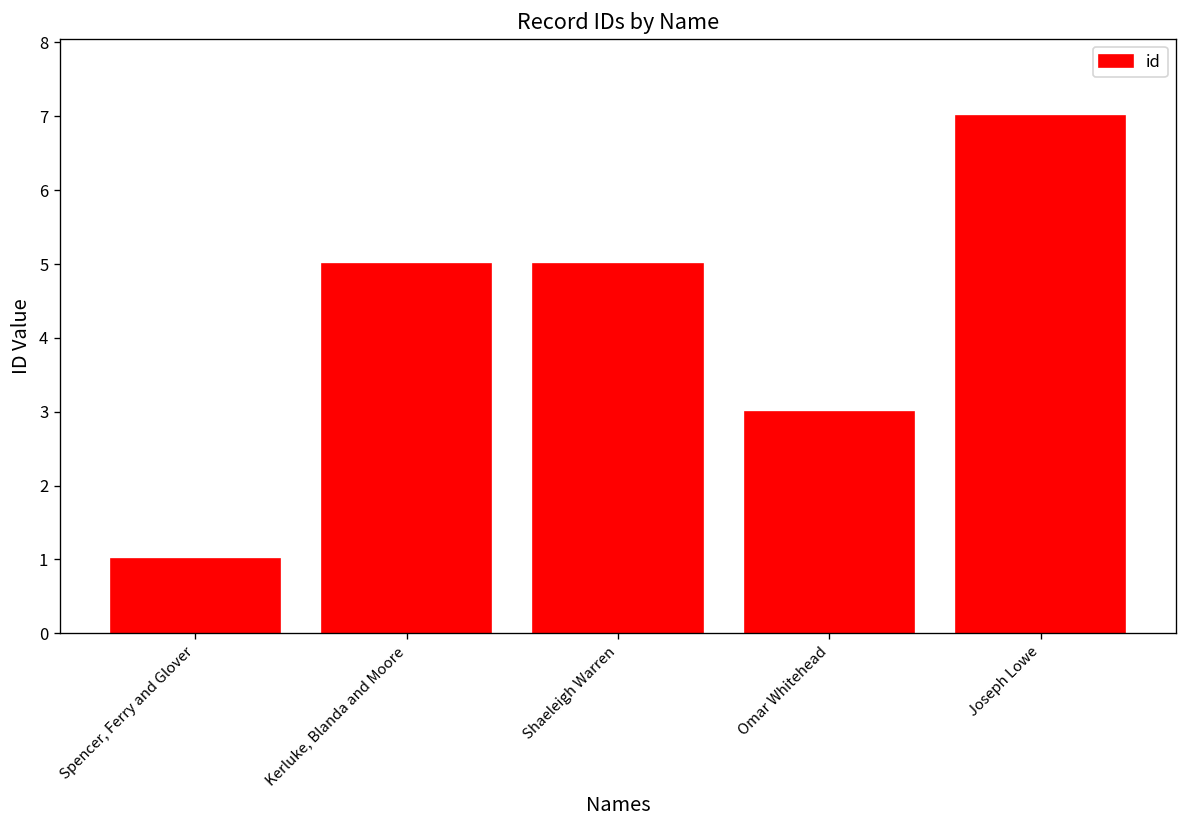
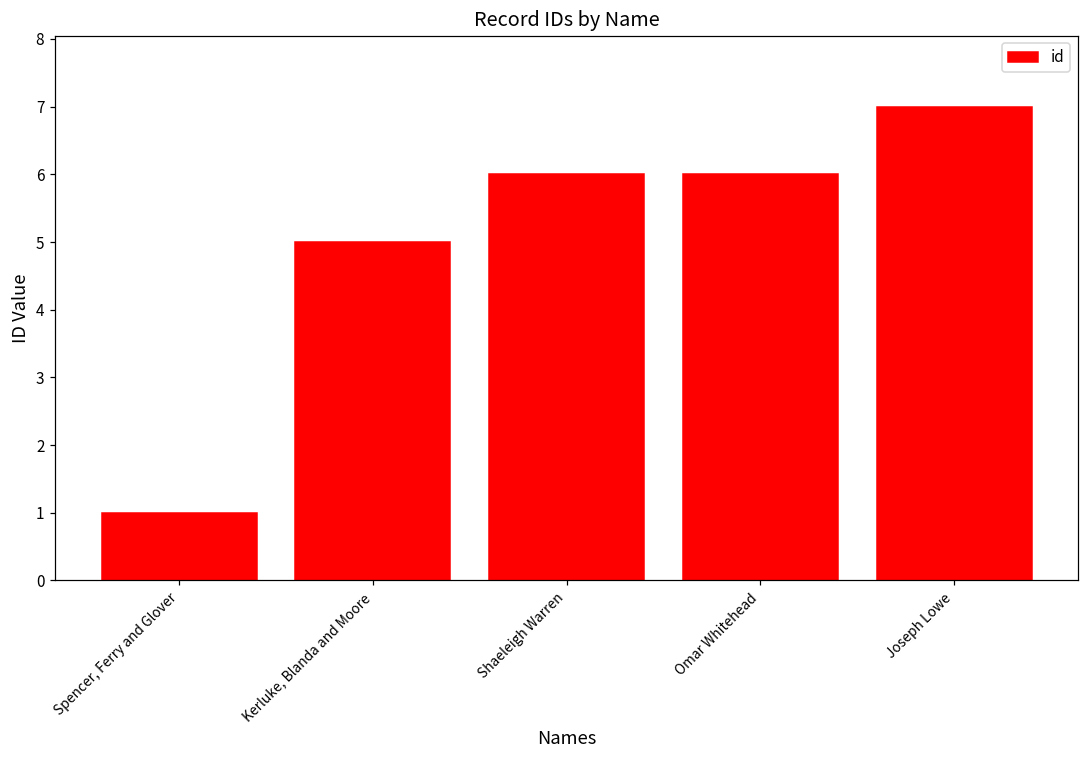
Shaeleigh Warren: 5 -> 6
Omar Whitehead: 3 -> 6
